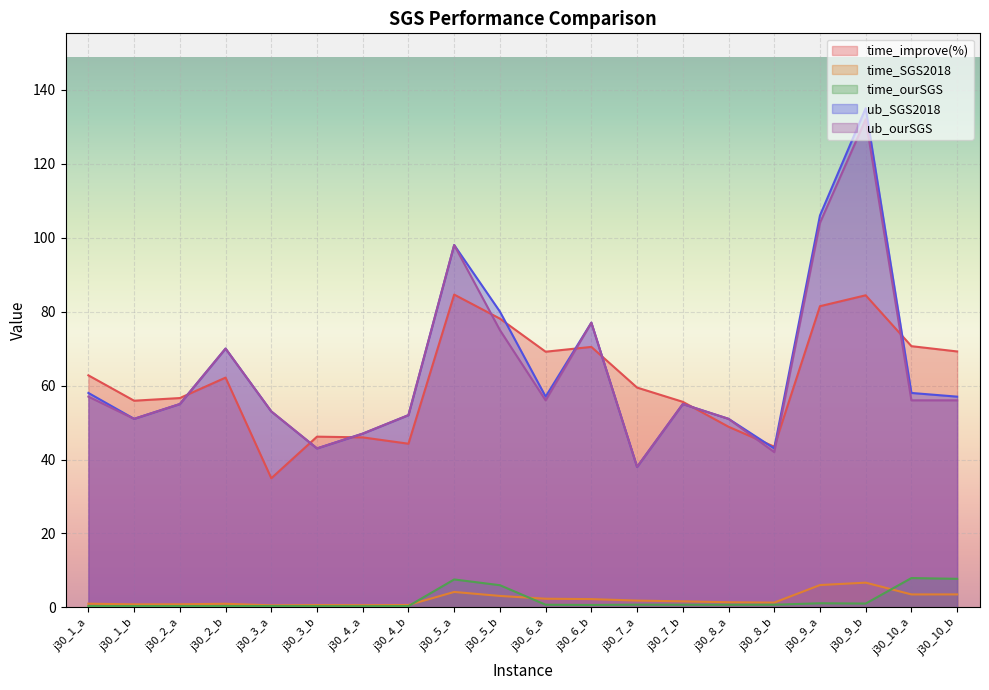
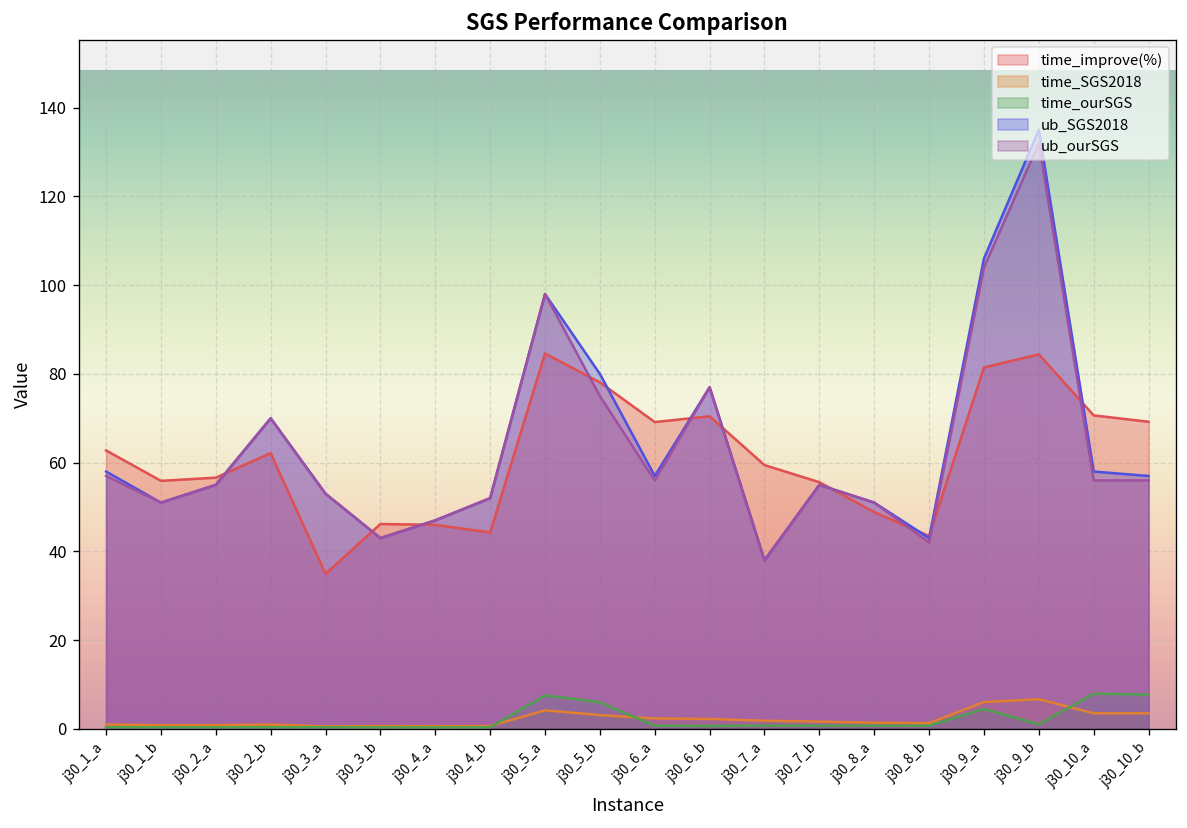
time_ourSGS, j30_9_a: 1 -> 4
